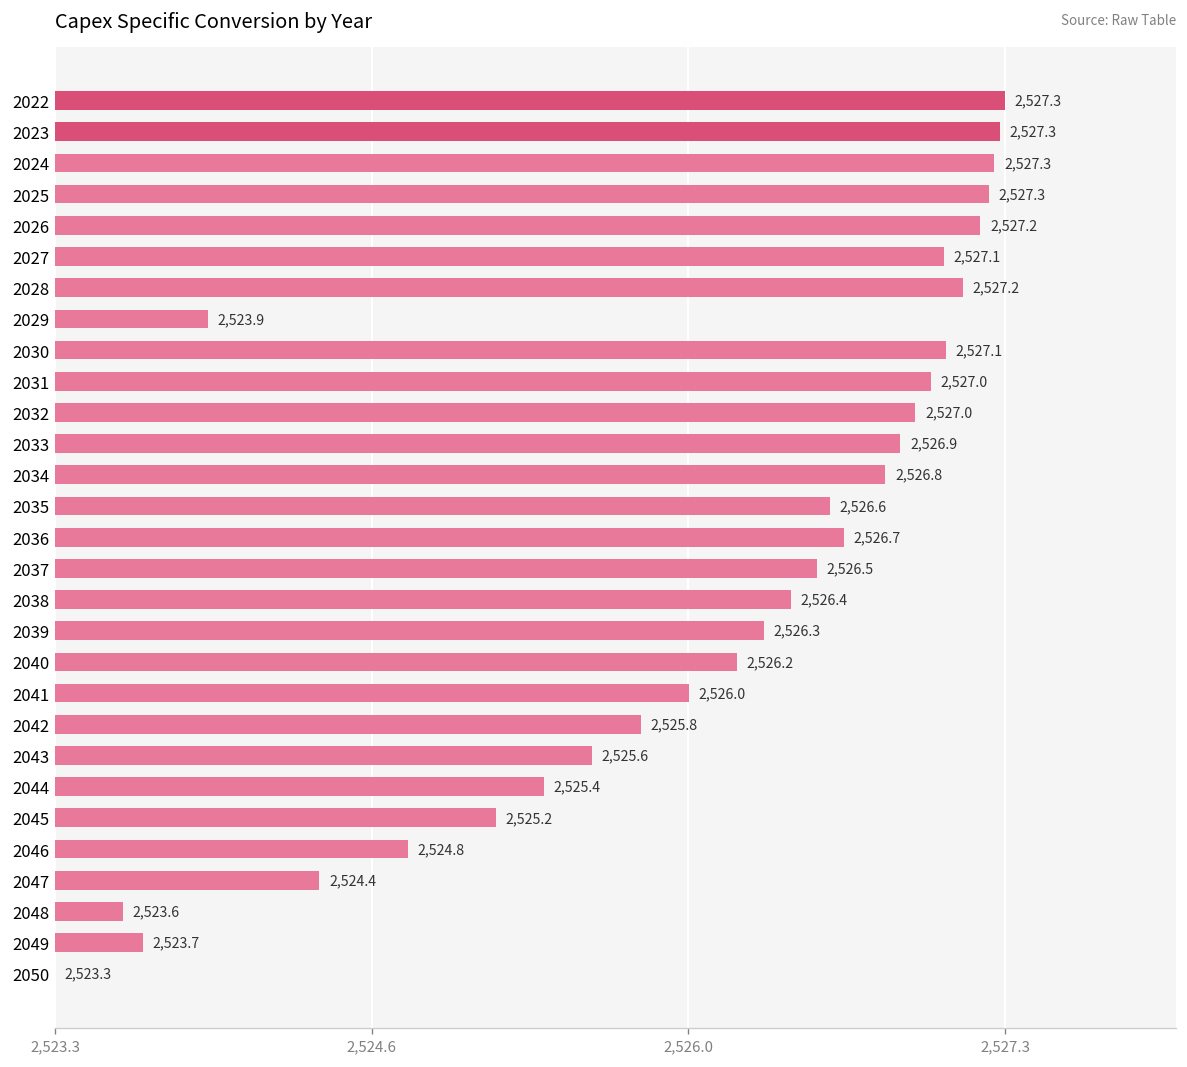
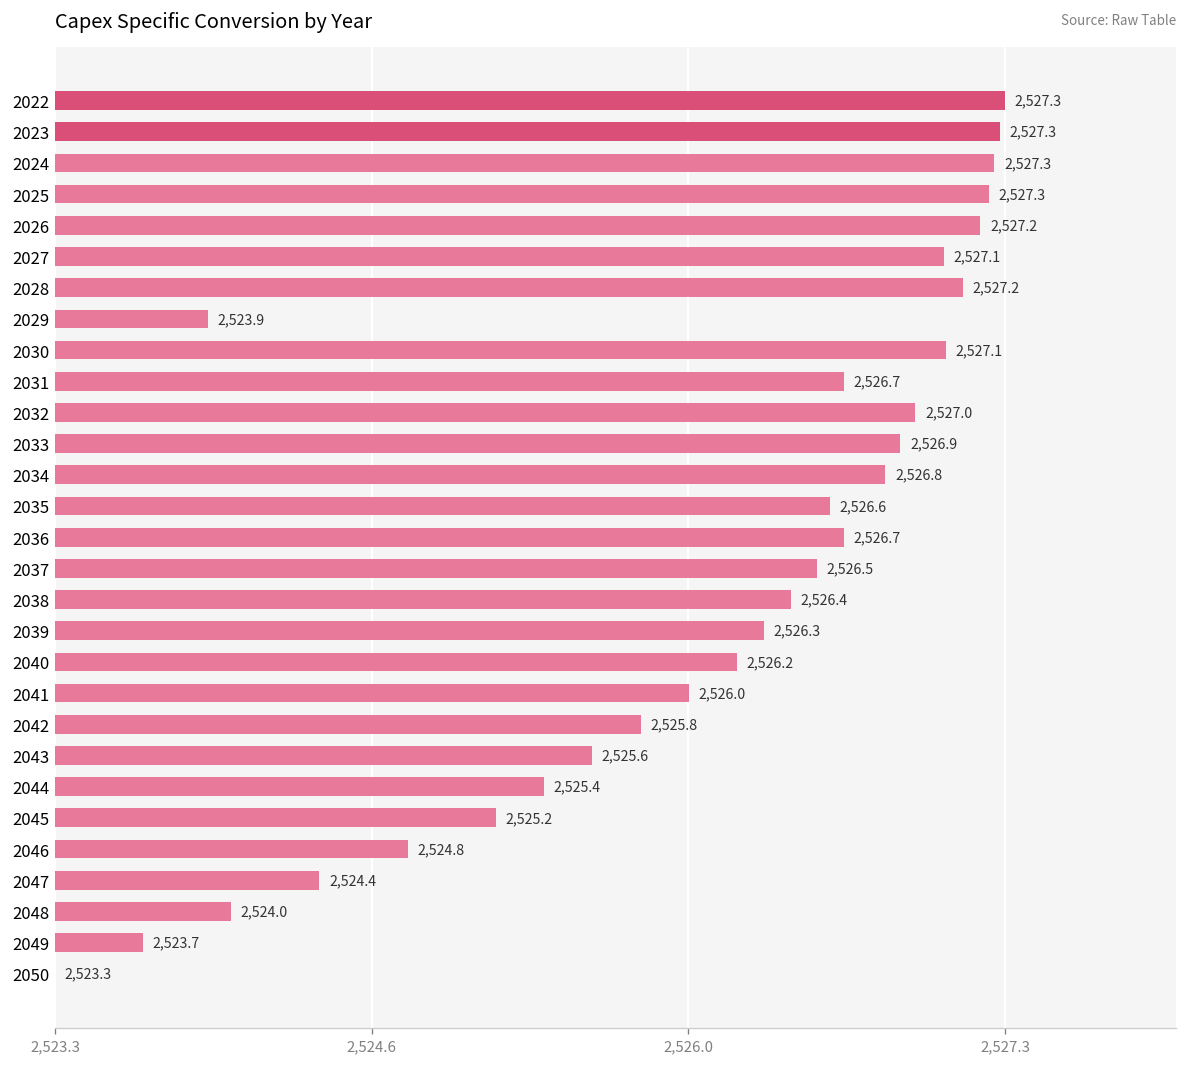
2031: 2,527.0 -> 2,526.7
2048: 2,523.6 -> 2,524.0
